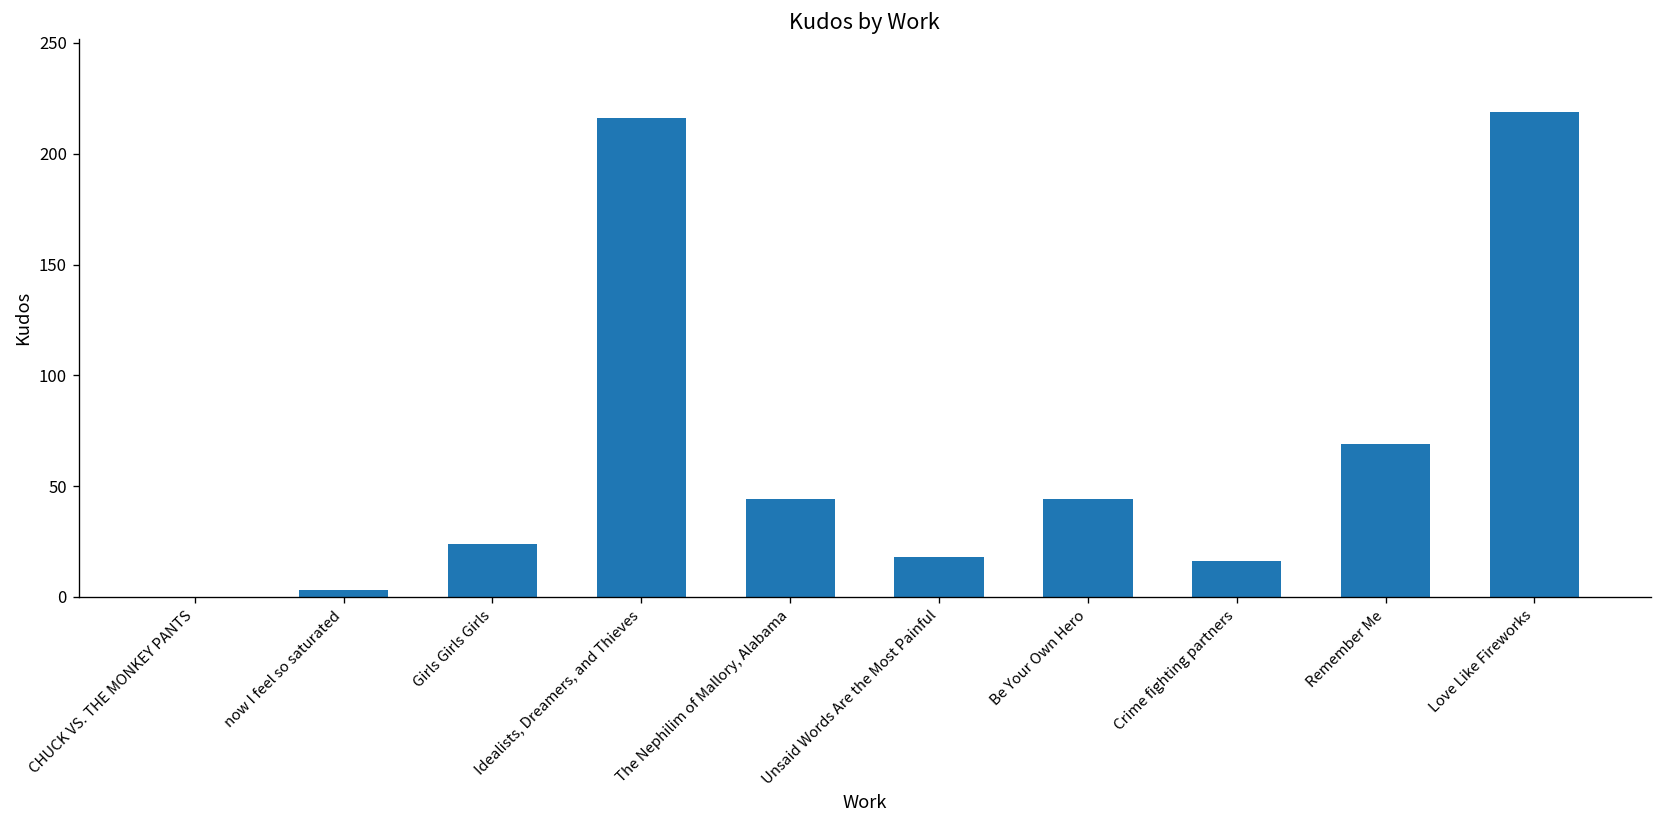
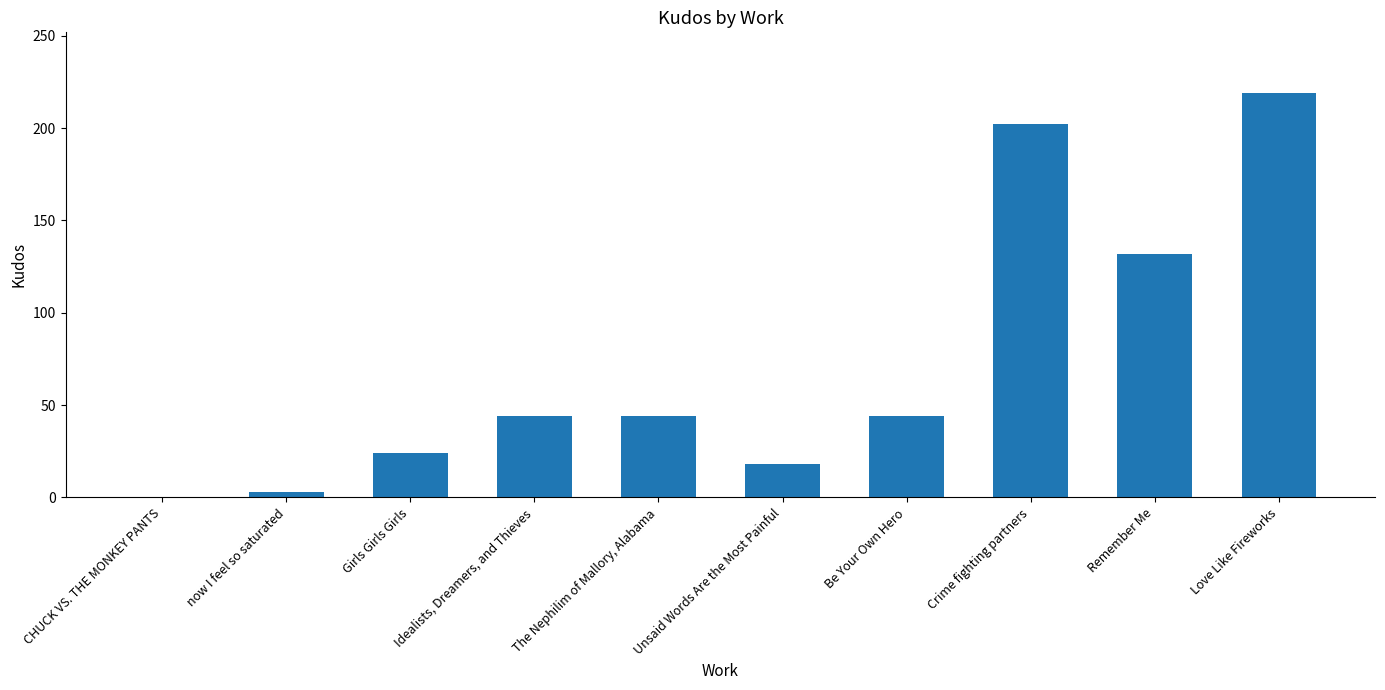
Idealists, Dreamers, and Thieves: 216 -> 44
Crime fighting partners: 16 -> 202
Remember Me: 69 -> 132
